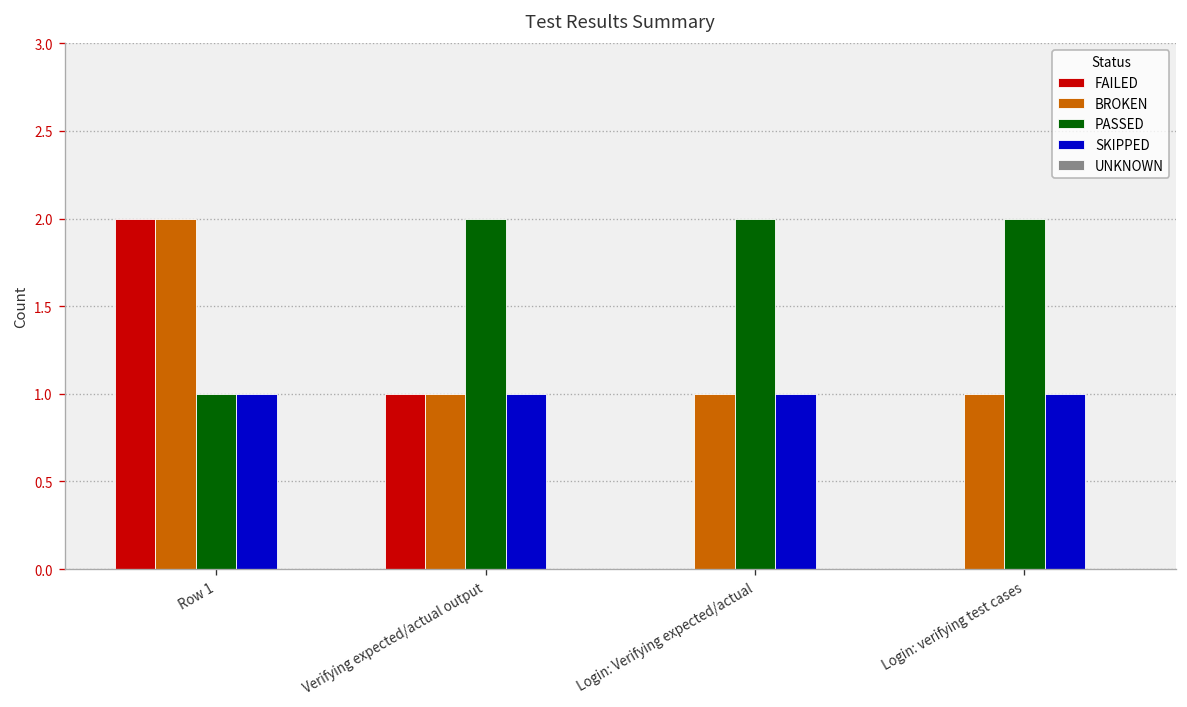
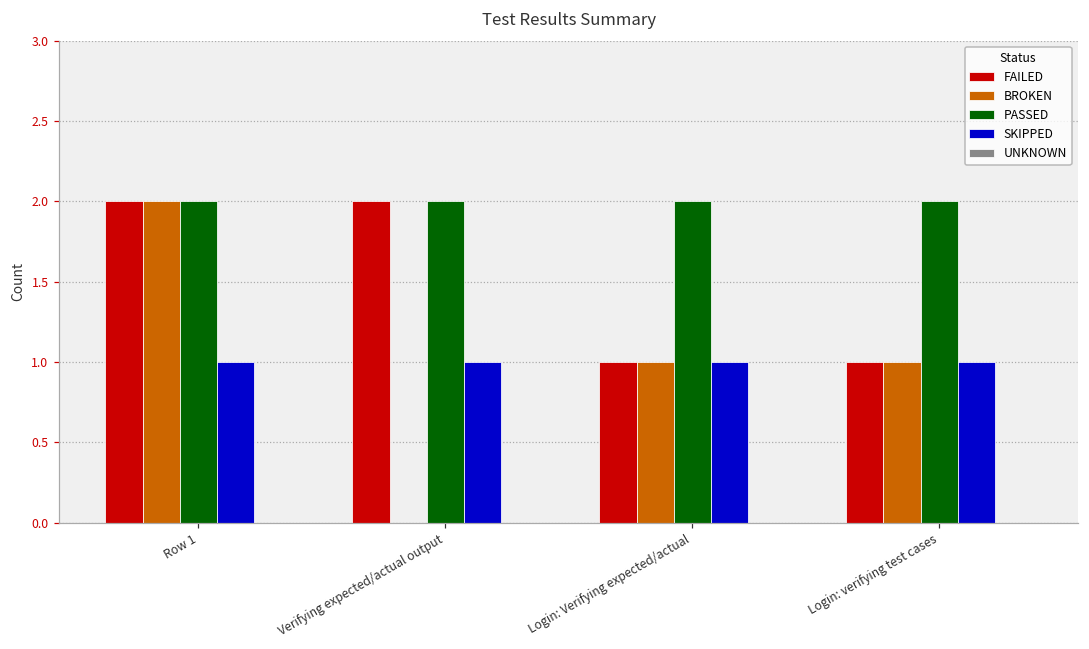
PASSED, Row 1: 1 -> 2
FAILED, Verifying expected/actual output: 1 -> 2
BROKEN, Verifying expected/actual output: 1 -> 0
FAILED, Login: Verifying expected/actual: 0 -> 1
FAILED, Login: verifying test cases: 0 -> 1
